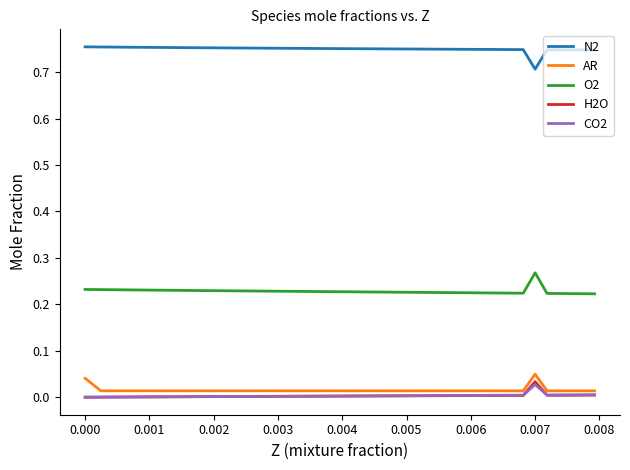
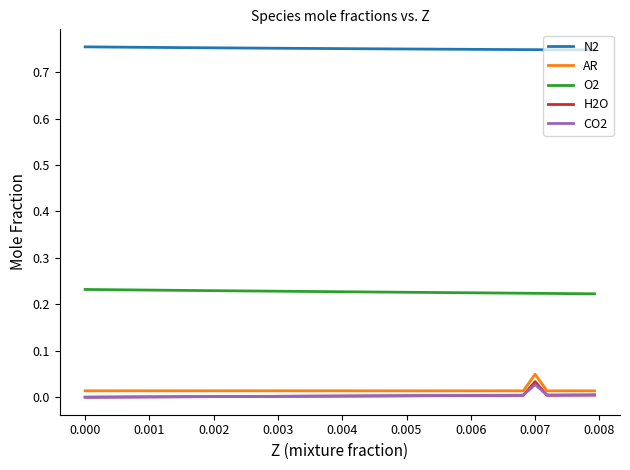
AR, 0.000: 0.04 -> 0.01
N2, 0.007: 0.71 -> 0.75
O2, 0.007: 0.27 -> 0.22
